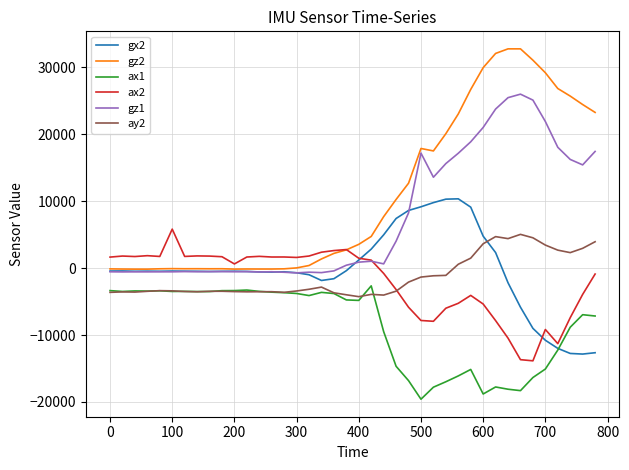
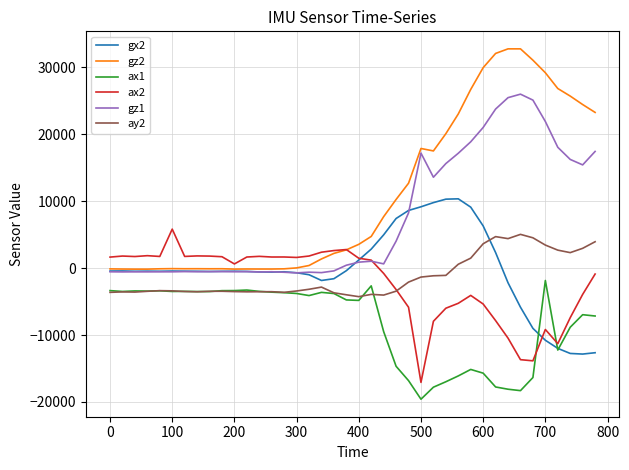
ax2, 500: -8000 -> -17000
gx2, 600: 5000 -> 6000
ax1, 600: -19000 -> -16000
ax1, 700: -15000 -> -2000
